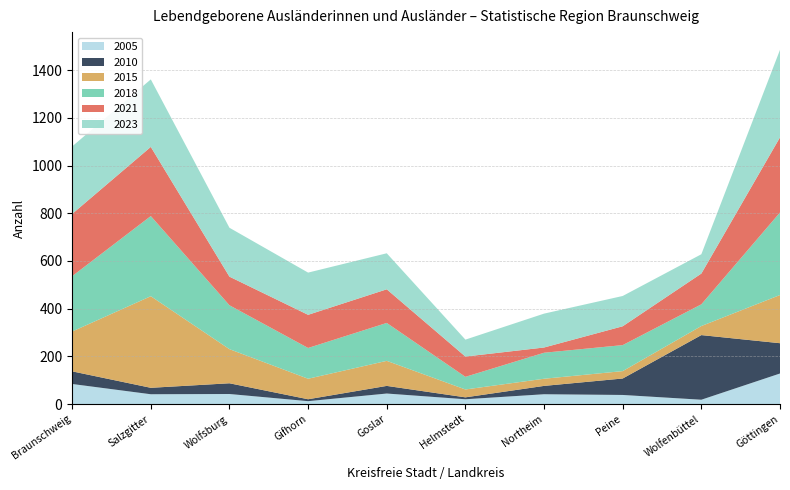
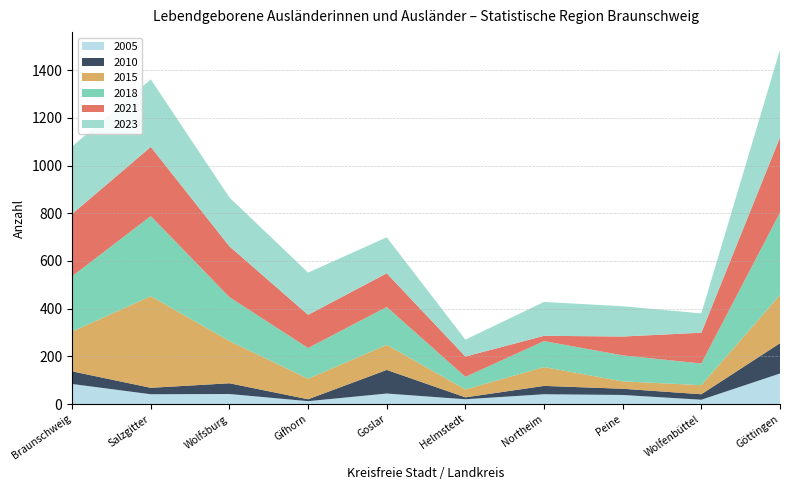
2015, Wolfsburg: 140 -> 180
2021, Wolfsburg: 120 -> 210
2010, Goslar: 30 -> 100
2015, Northeim: 30 -> 80
2010, Peine: 70 -> 30
2010, Wolfenbüttel: 270 -> 20
